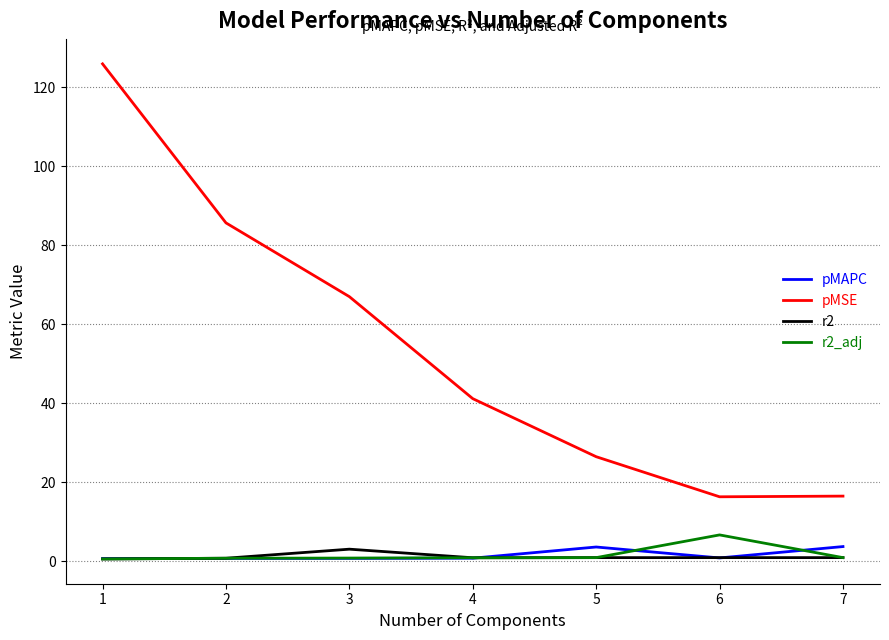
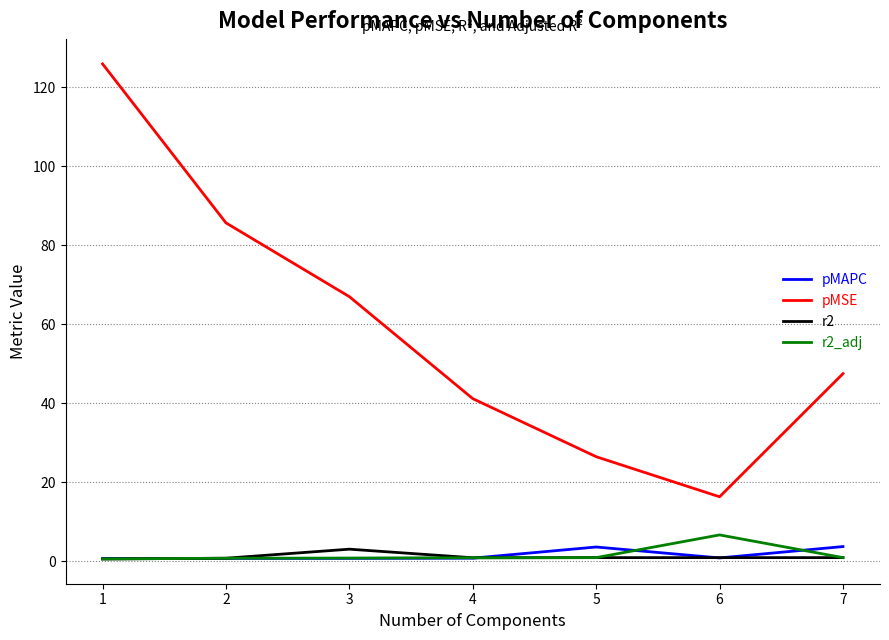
pMSE, 7: 17 -> 48
